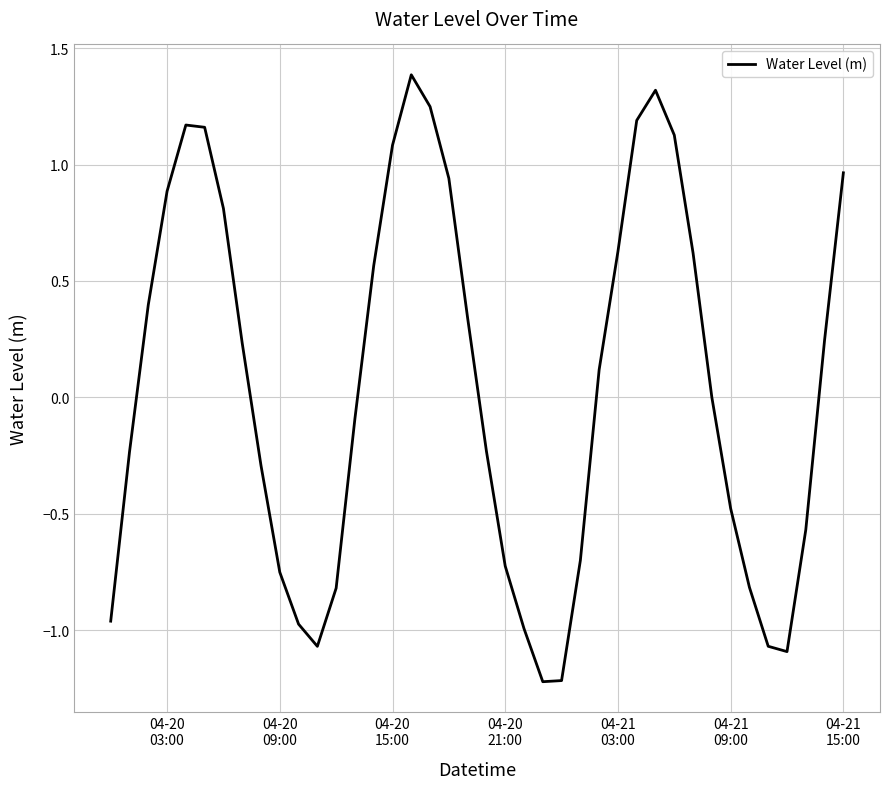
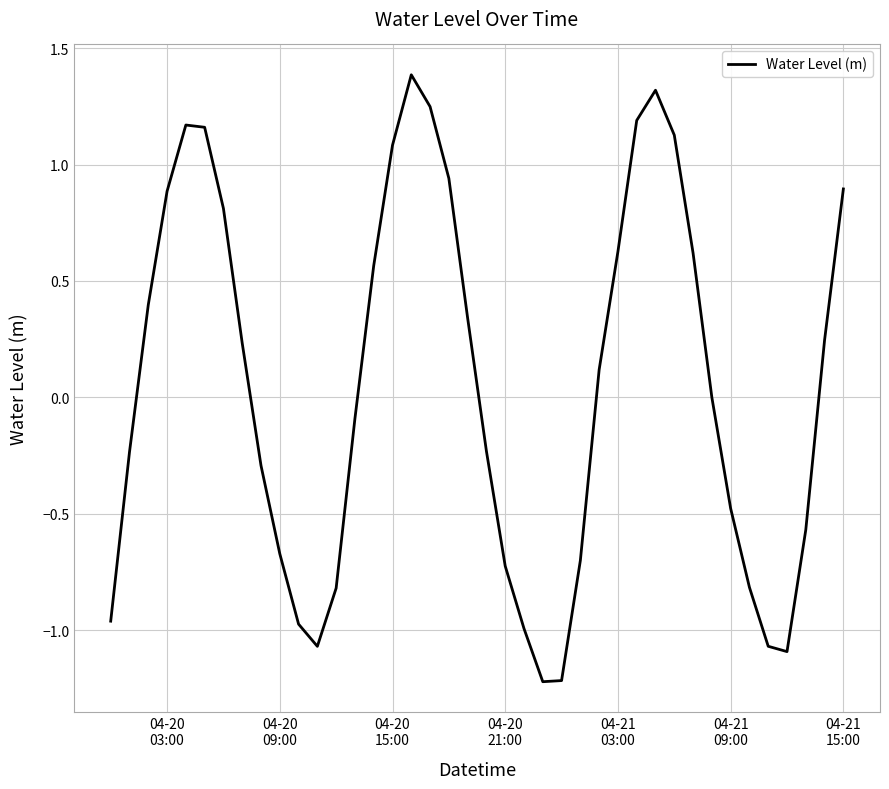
04-20 09:00: -0.75 -> -0.67
04-21 15:00: 0.96 -> 0.90
